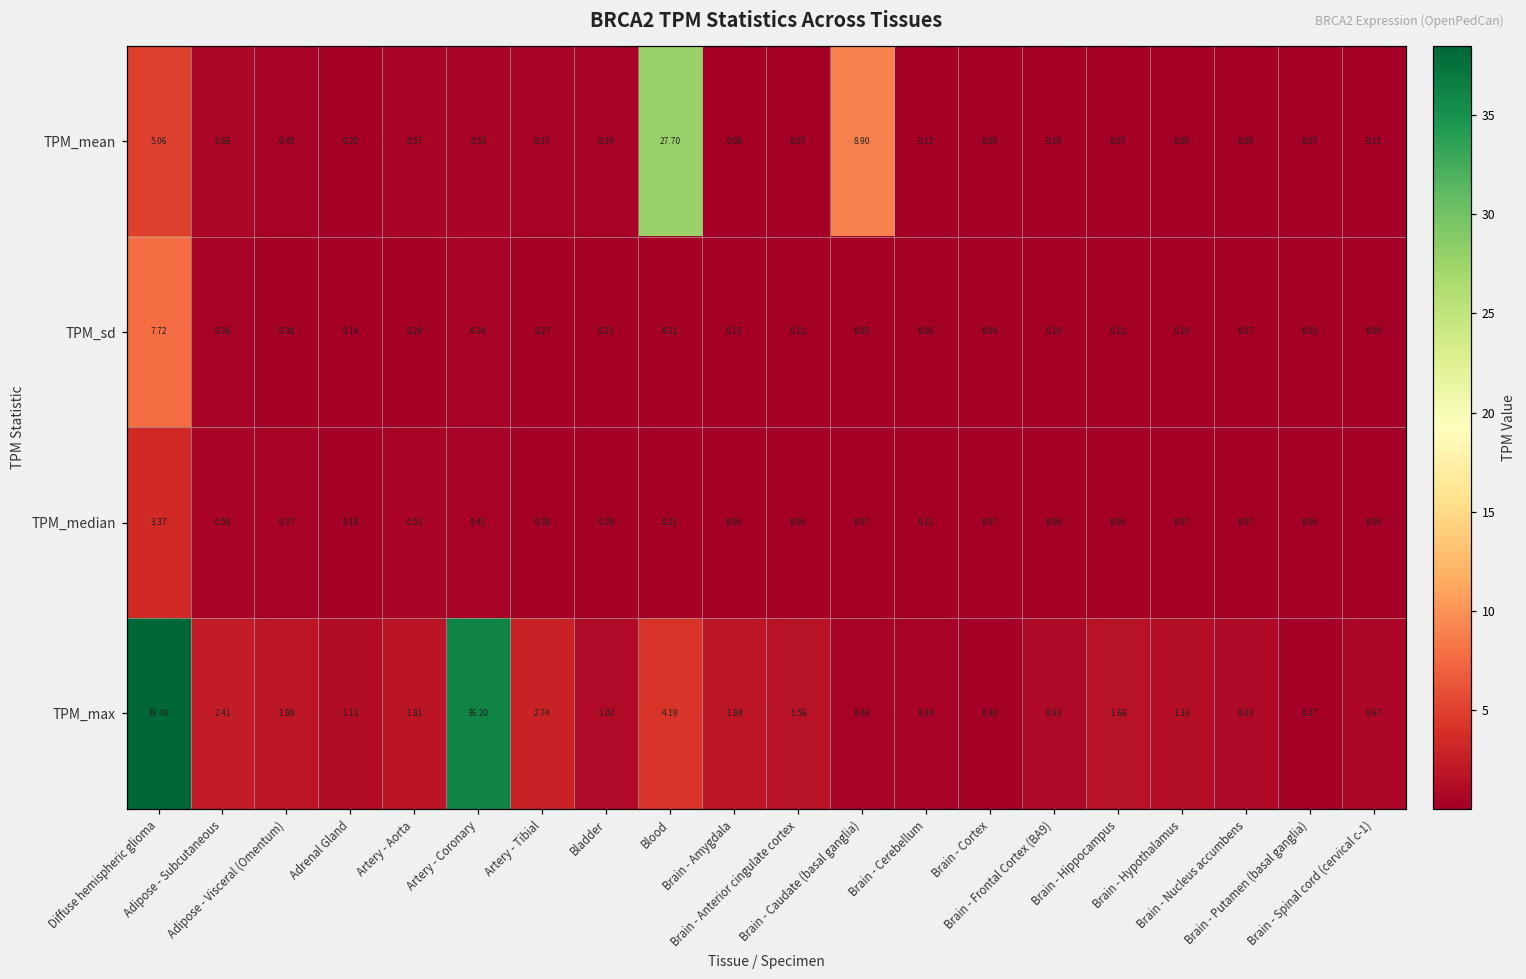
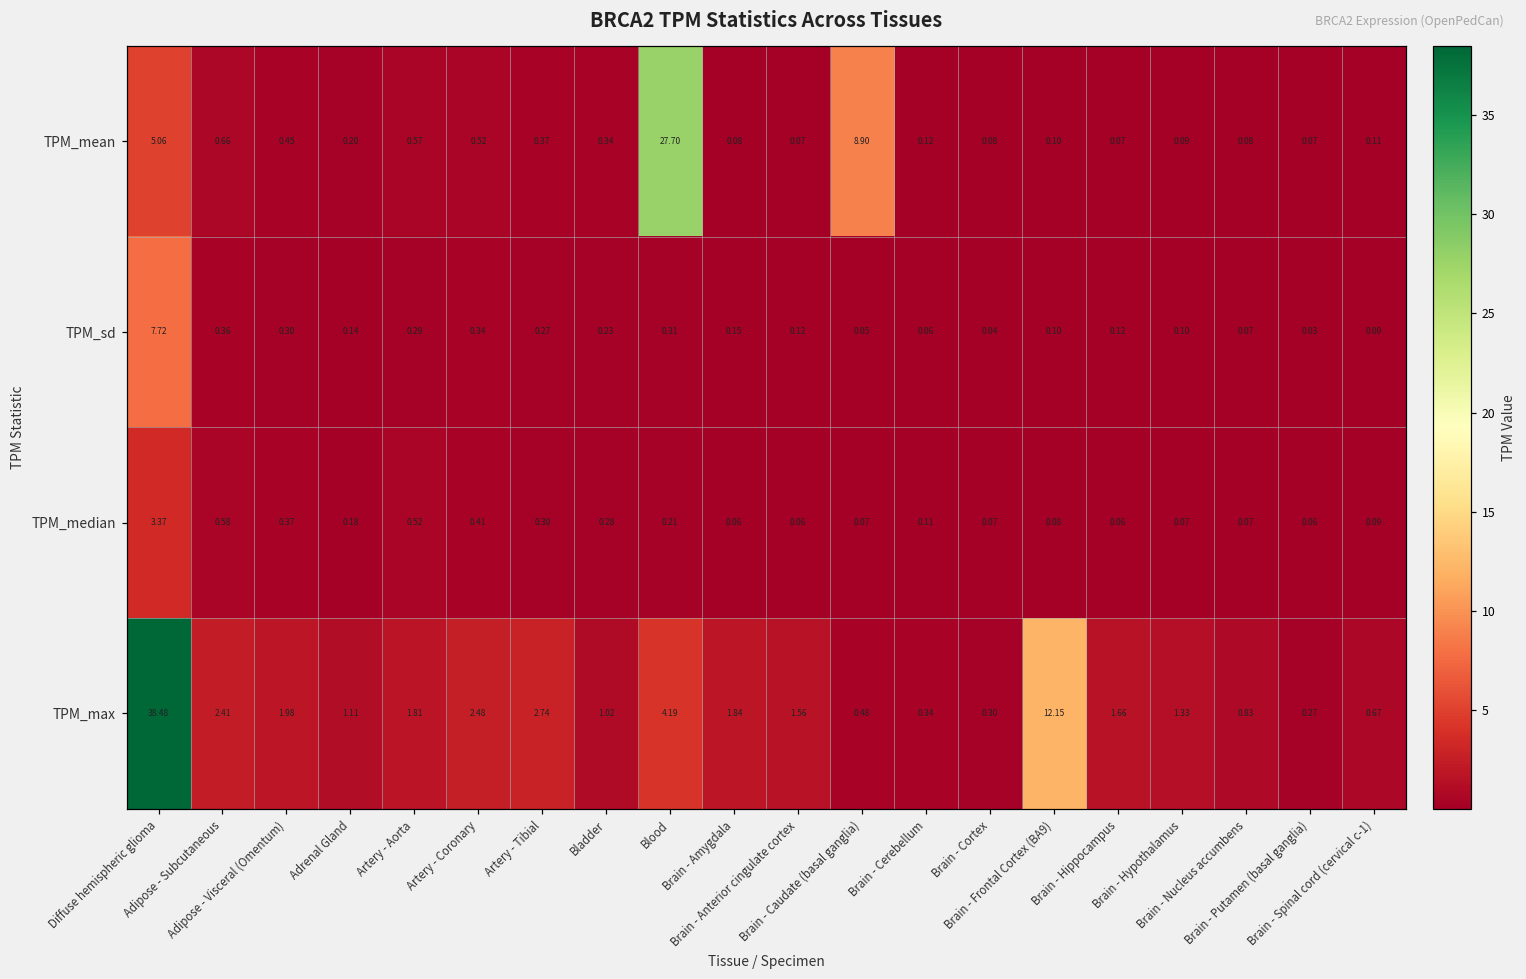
TPM_max, Artery - Coronary: 36.20 -> 2.48
TPM_max, Brain - Frontal Cortex (BA9): 0.93 -> 12.15
